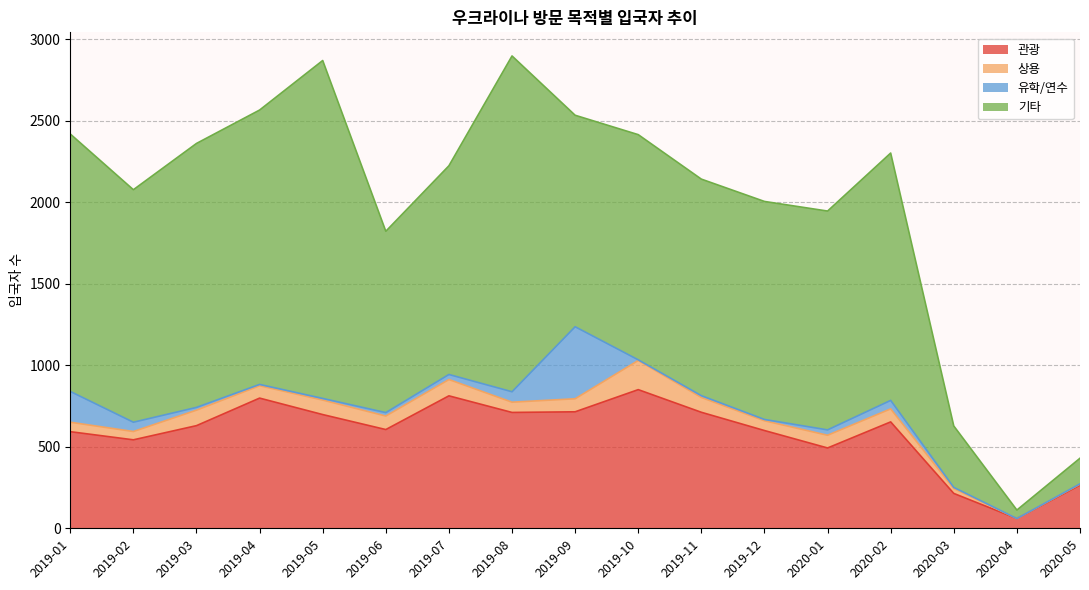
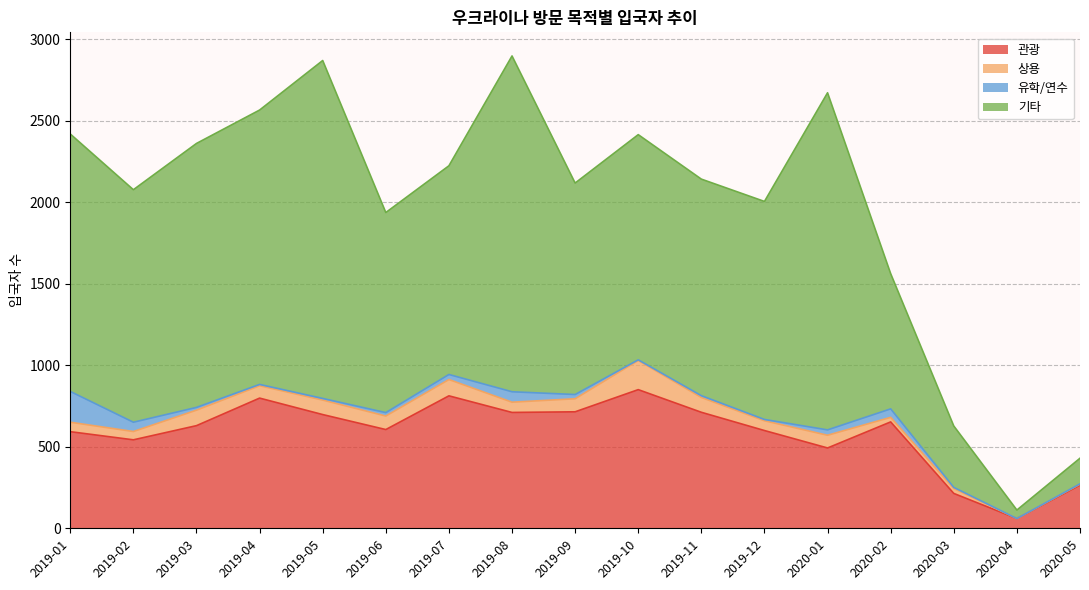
기타, 2019-06: 1110 -> 1230
유학/연수, 2019-09: 440 -> 30
기타, 2020-01: 1340 -> 2070
상용, 2020-02: 80 -> 30
기타, 2020-02: 1520 -> 830
